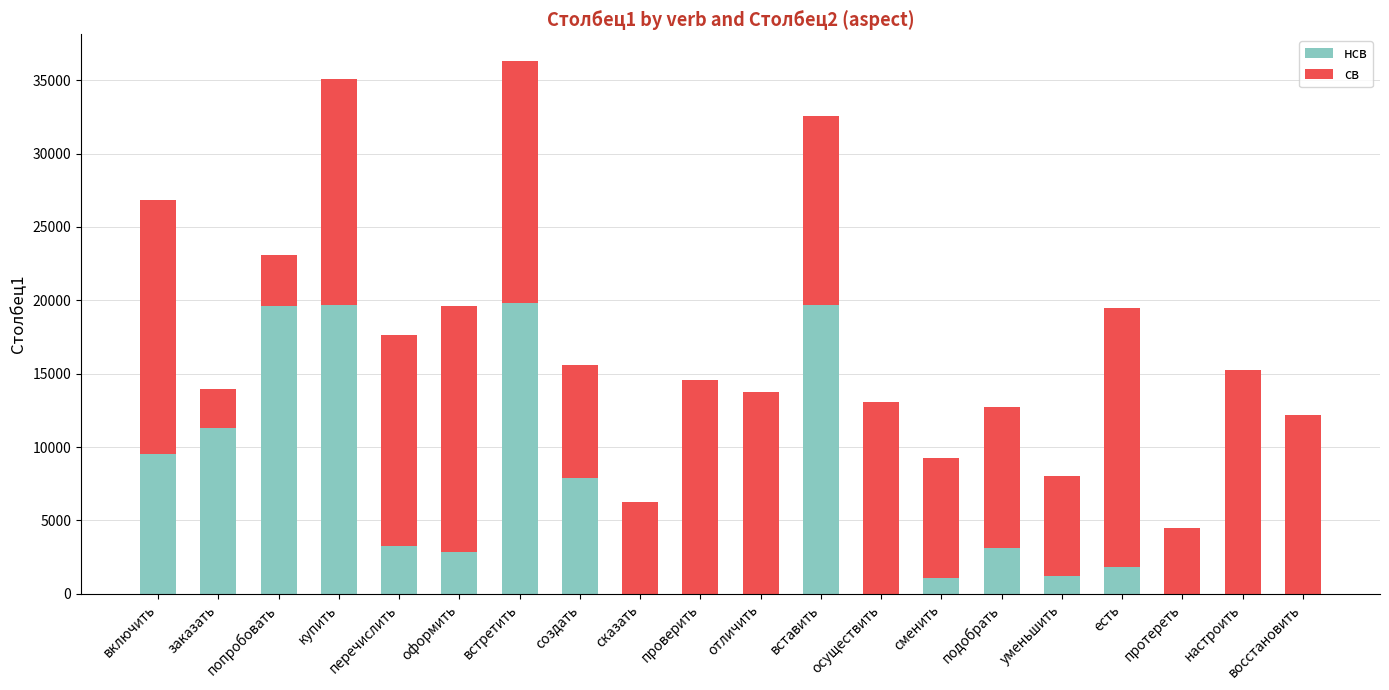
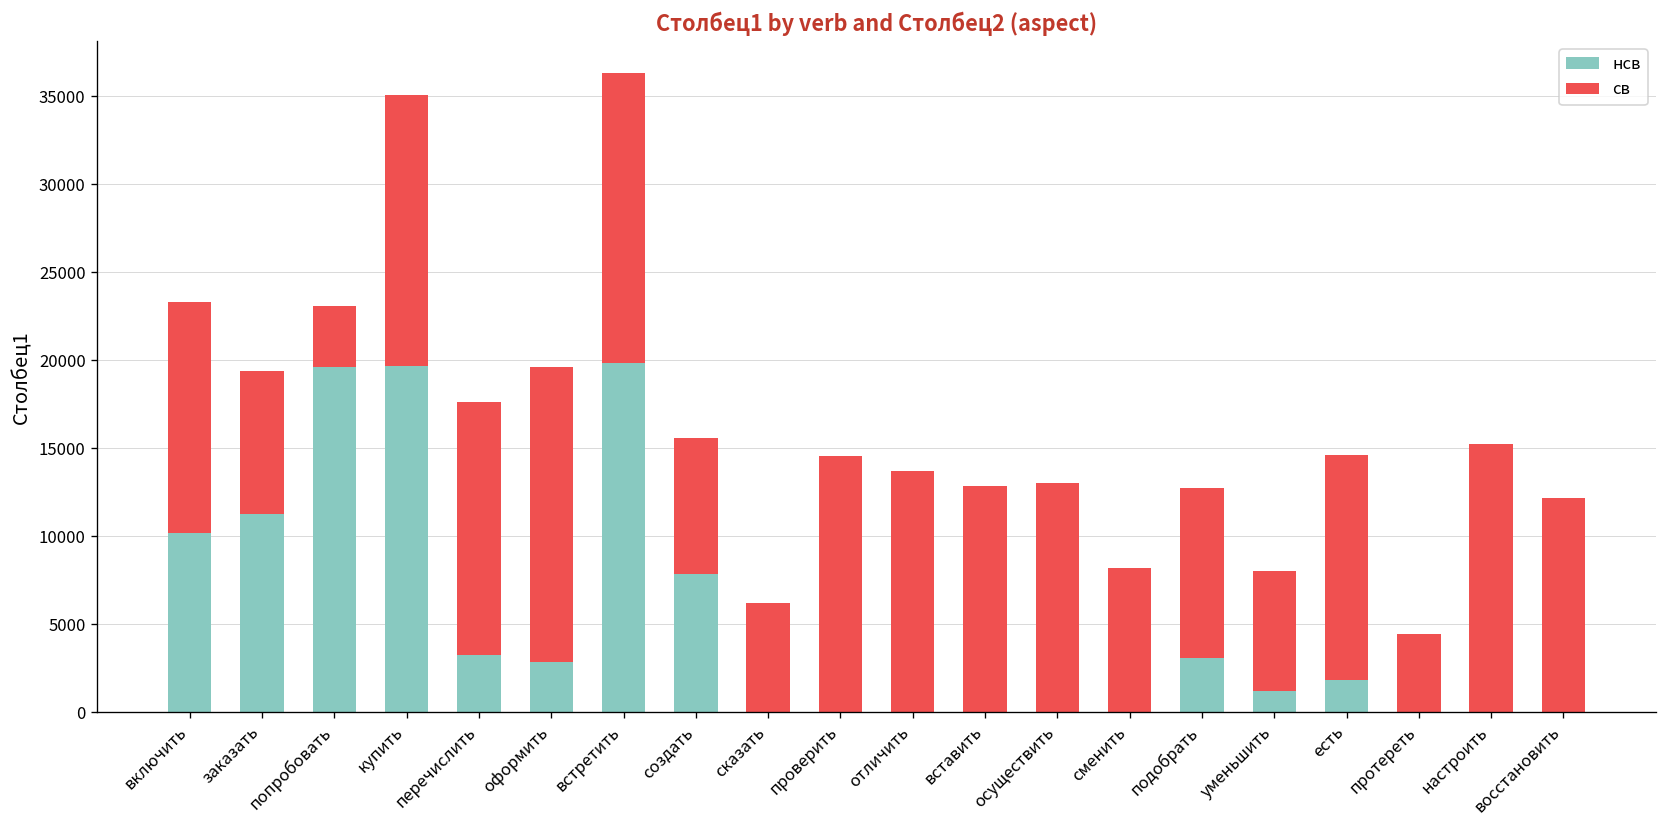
нсв, включить: 9500 -> 10200
св, включить: 17300 -> 13100
св, заказать: 2600 -> 8100
нсв, вставить: 19700 -> 0
нсв, сменить: 1100 -> 0
св, есть: 17700 -> 12800
